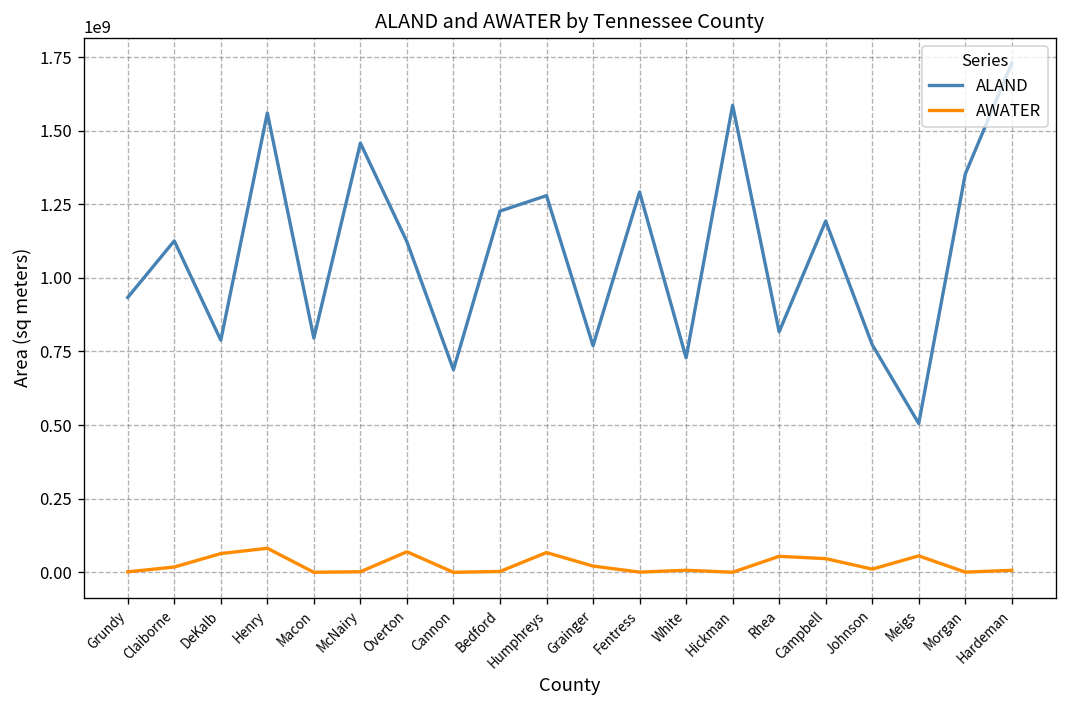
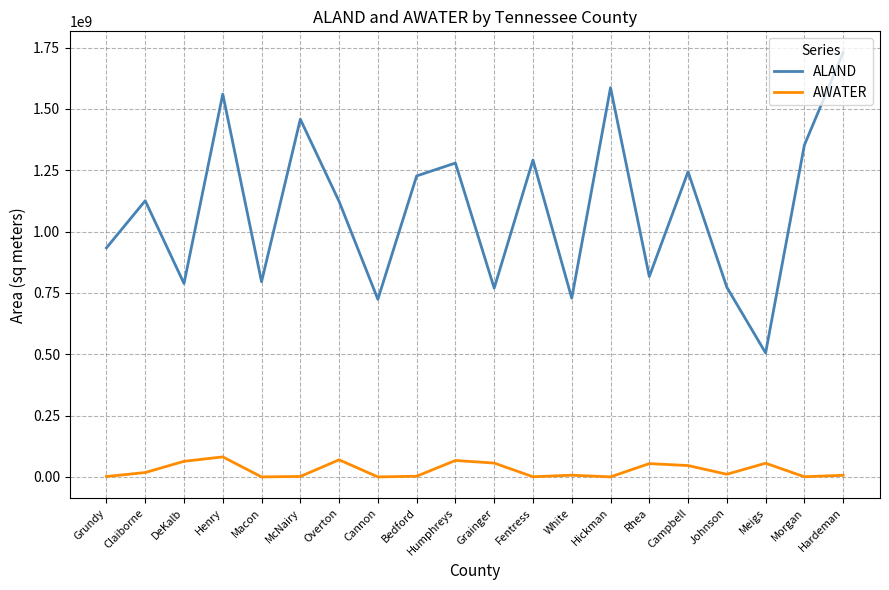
ALAND, Cannon: 690000000 -> 720000000
AWATER, Grainger: 20000000 -> 60000000
ALAND, Campbell: 1190000000 -> 1240000000
